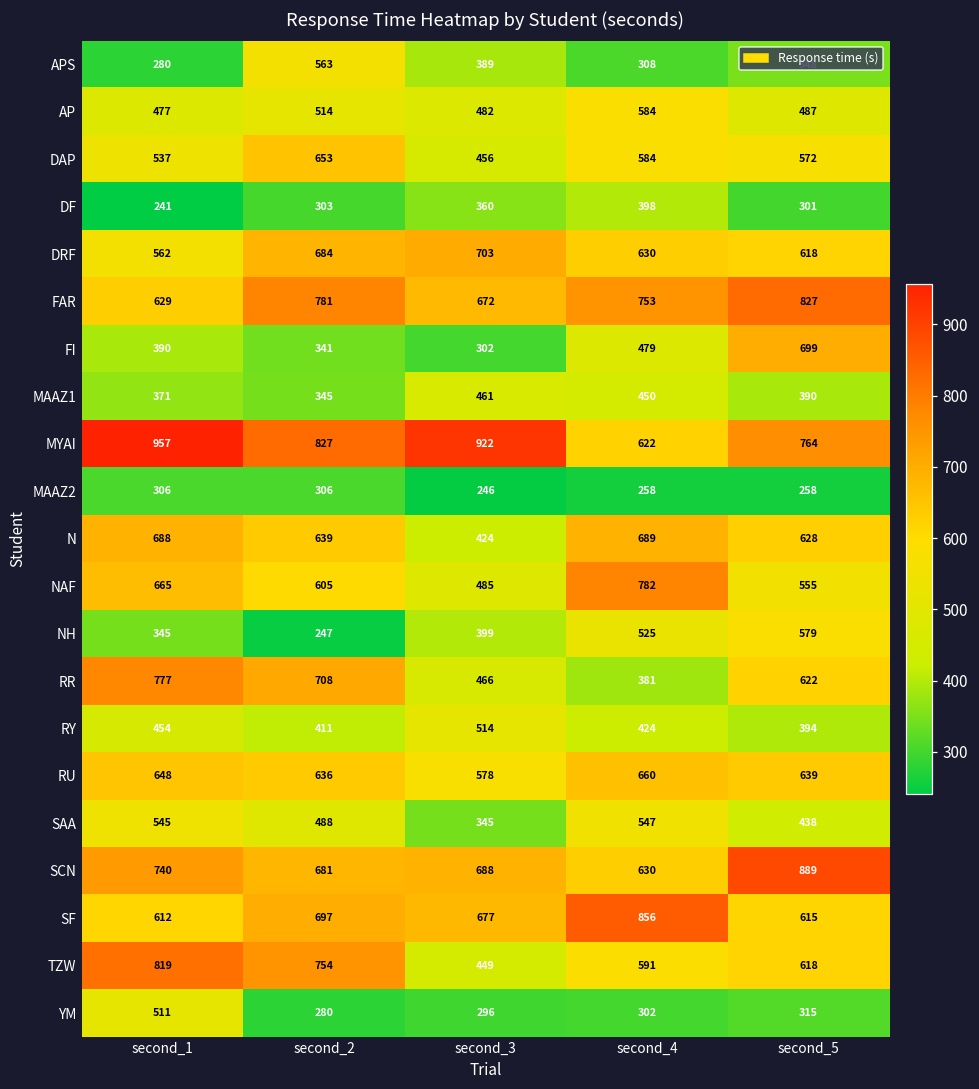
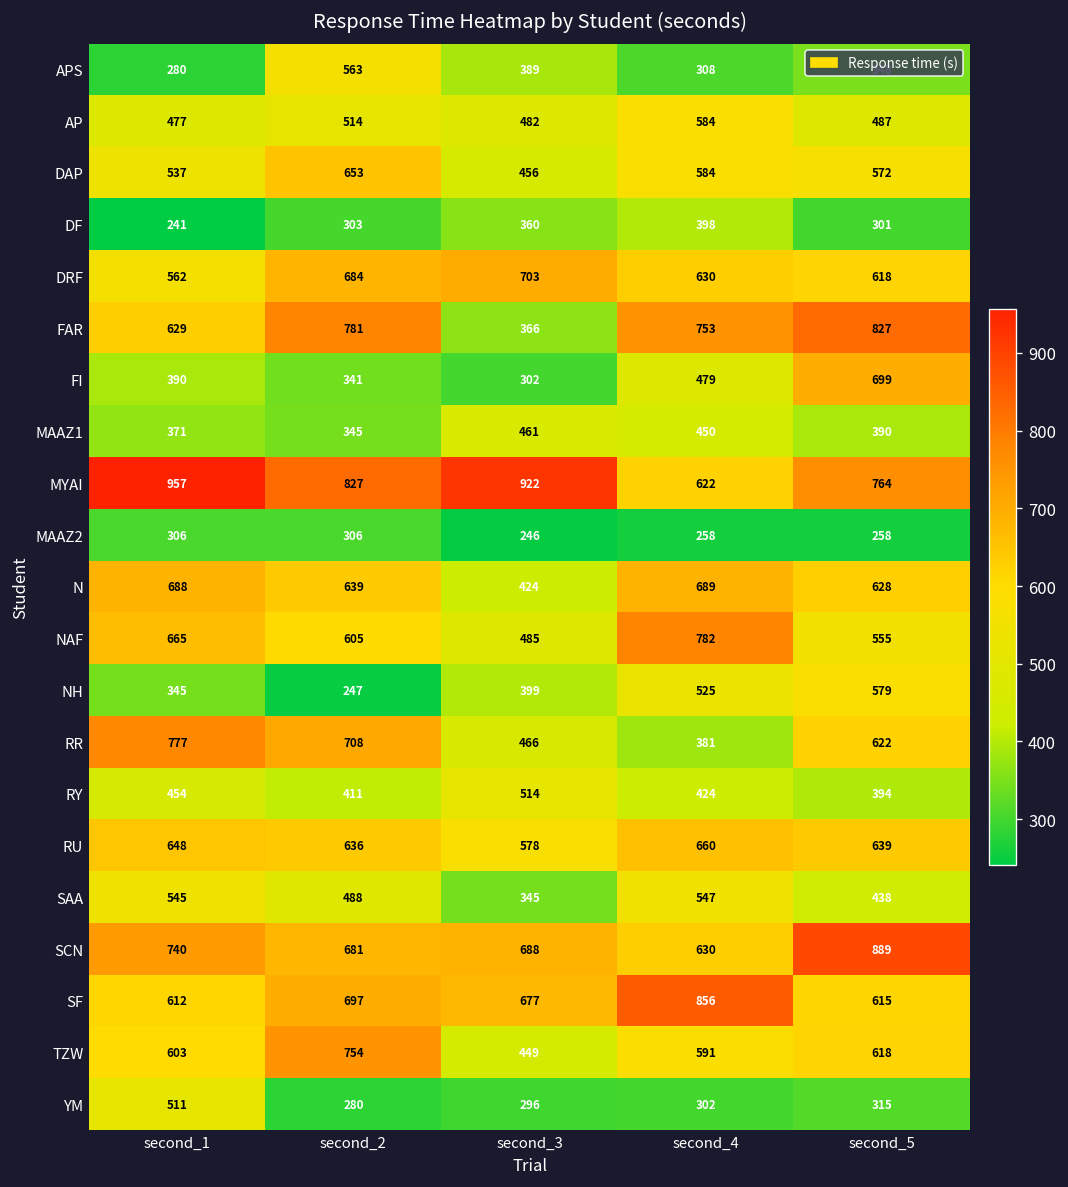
FAR, second_3: 672 -> 366
TZW, second_1: 819 -> 603
